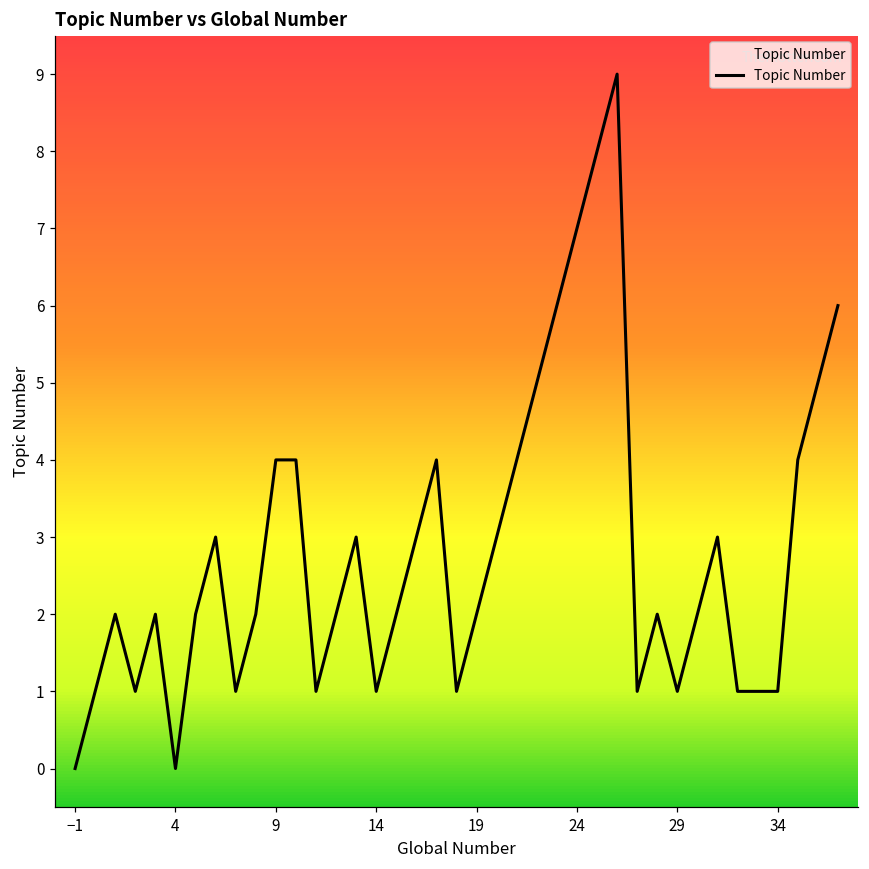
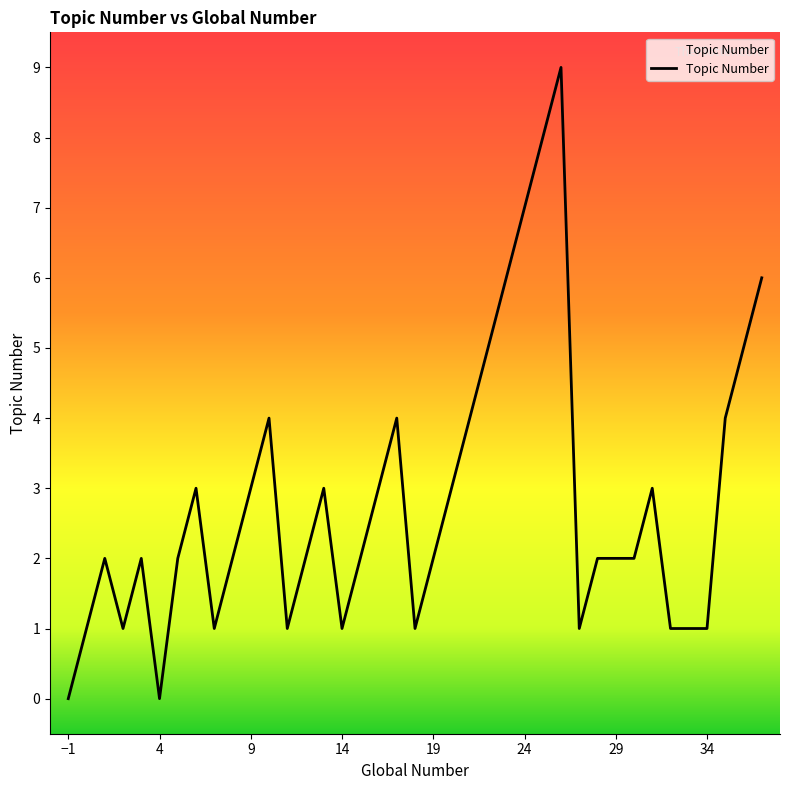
9: 4 -> 3
29: 1 -> 2
